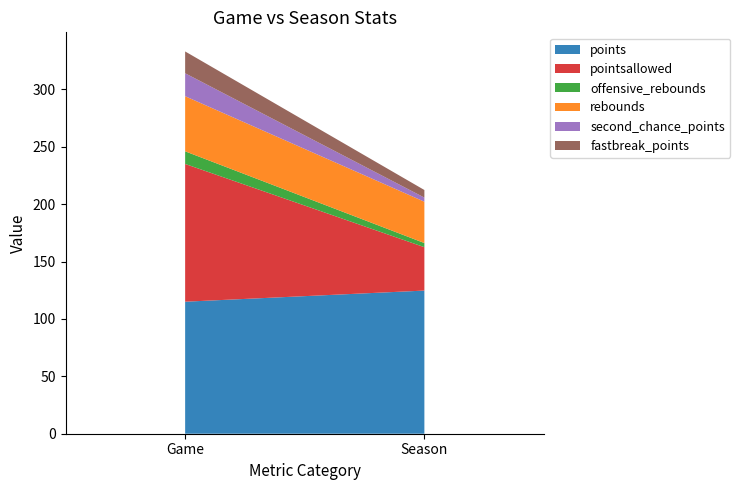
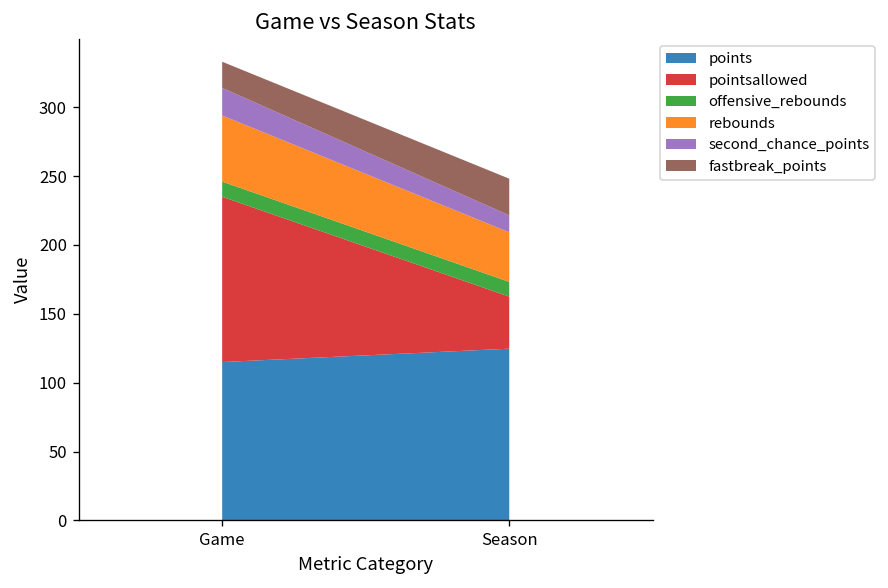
offensive_rebounds, Season: 4 -> 11
second_chance_points, Season: 4 -> 12
fastbreak_points, Season: 7 -> 27
